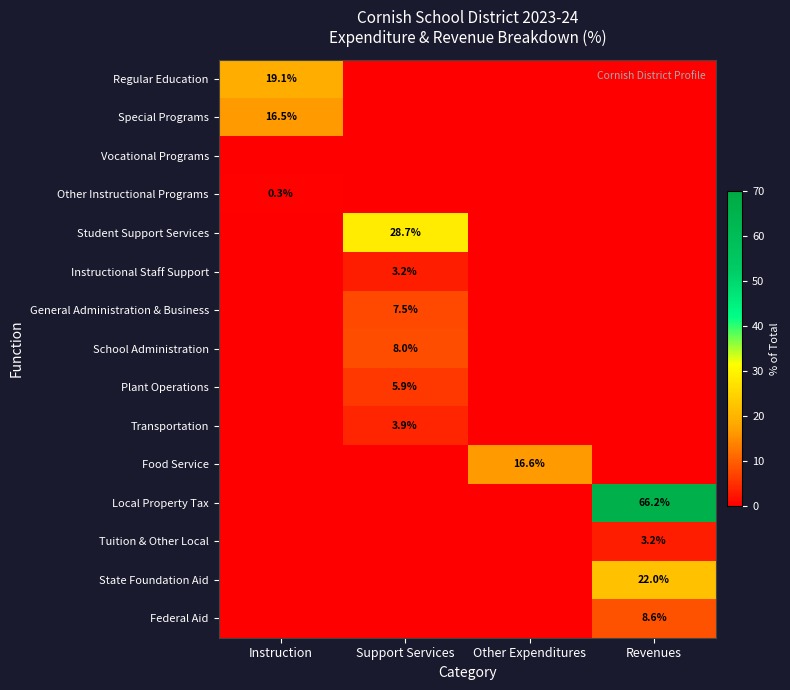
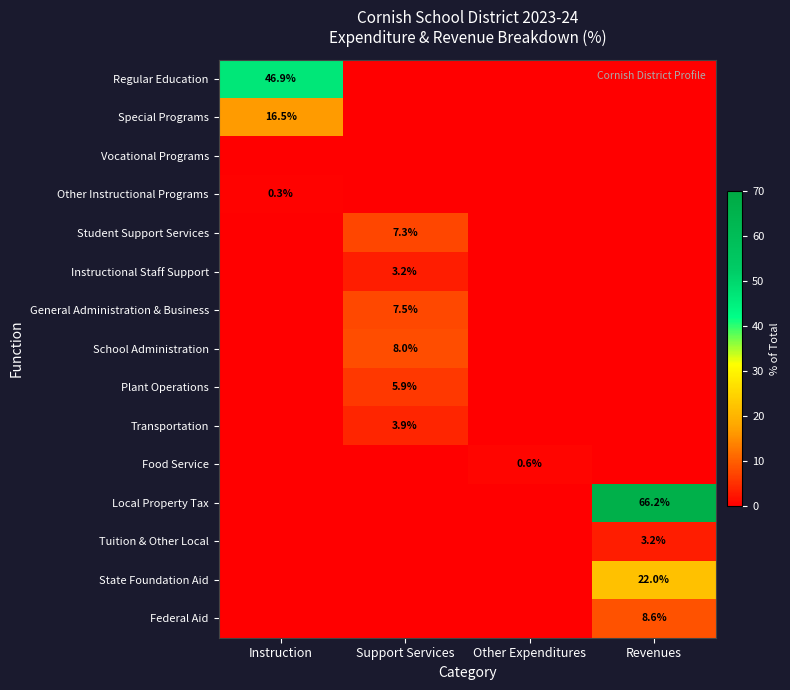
Regular Education, Instruction: 19.1% -> 46.9%
Student Support Services, Support Services: 28.7% -> 7.3%
Food Service, Other Expenditures: 16.6% -> 0.6%
